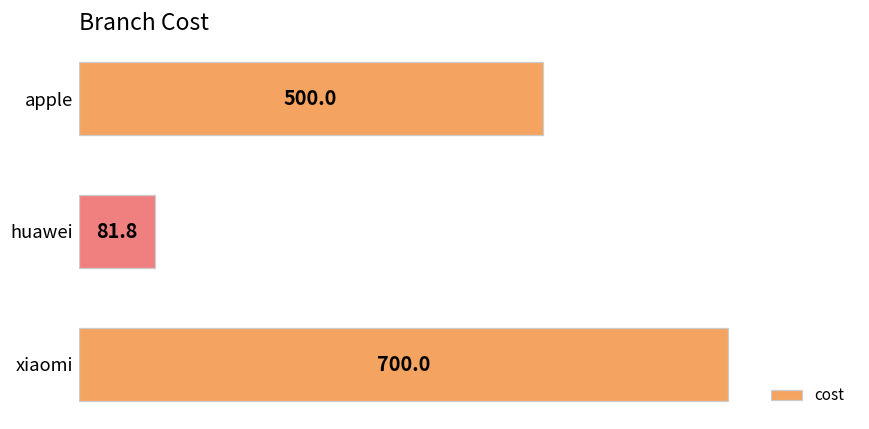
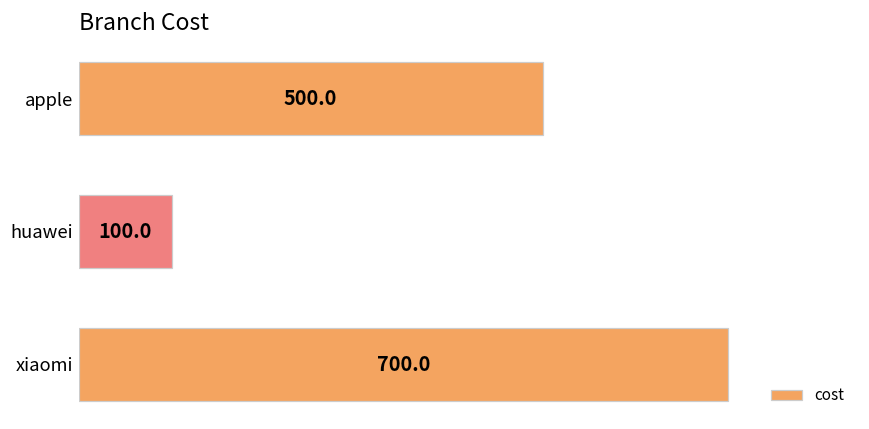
huawei: 81.8 -> 100.0
